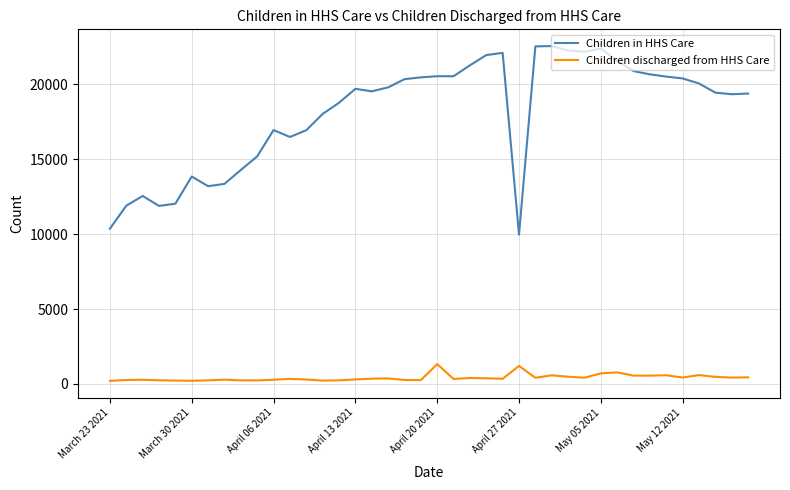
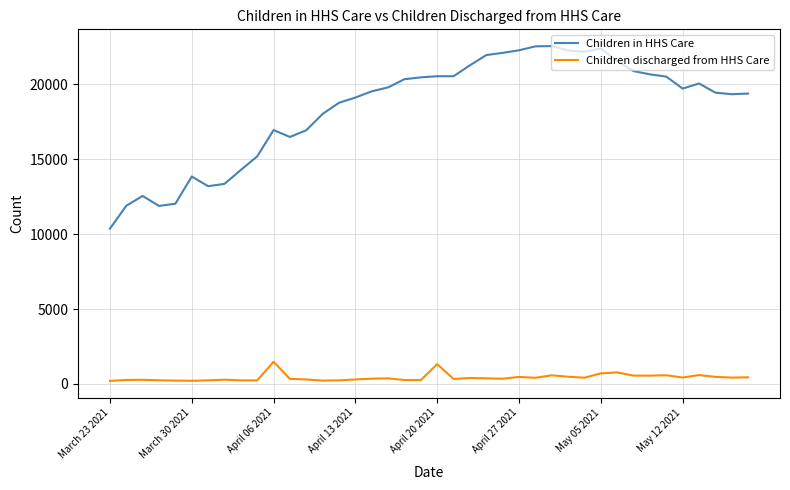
Children discharged from HHS Care, April 06 2021: 300 -> 1500
Children in HHS Care, April 13 2021: 19700 -> 19100
Children in HHS Care, April 27 2021: 10000 -> 22300
Children discharged from HHS Care, April 27 2021: 1200 -> 500
Children in HHS Care, May 12 2021: 20400 -> 19700
